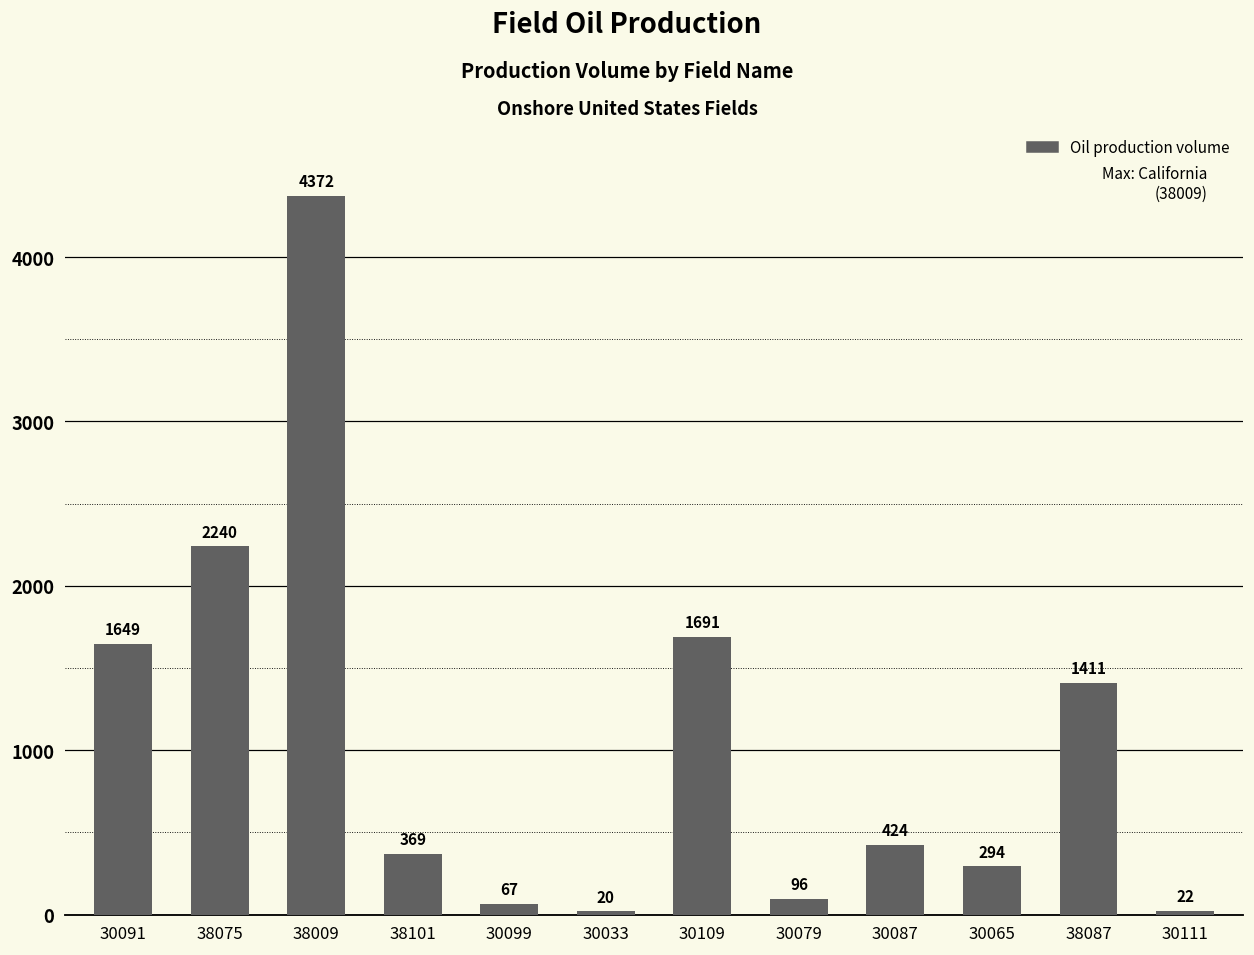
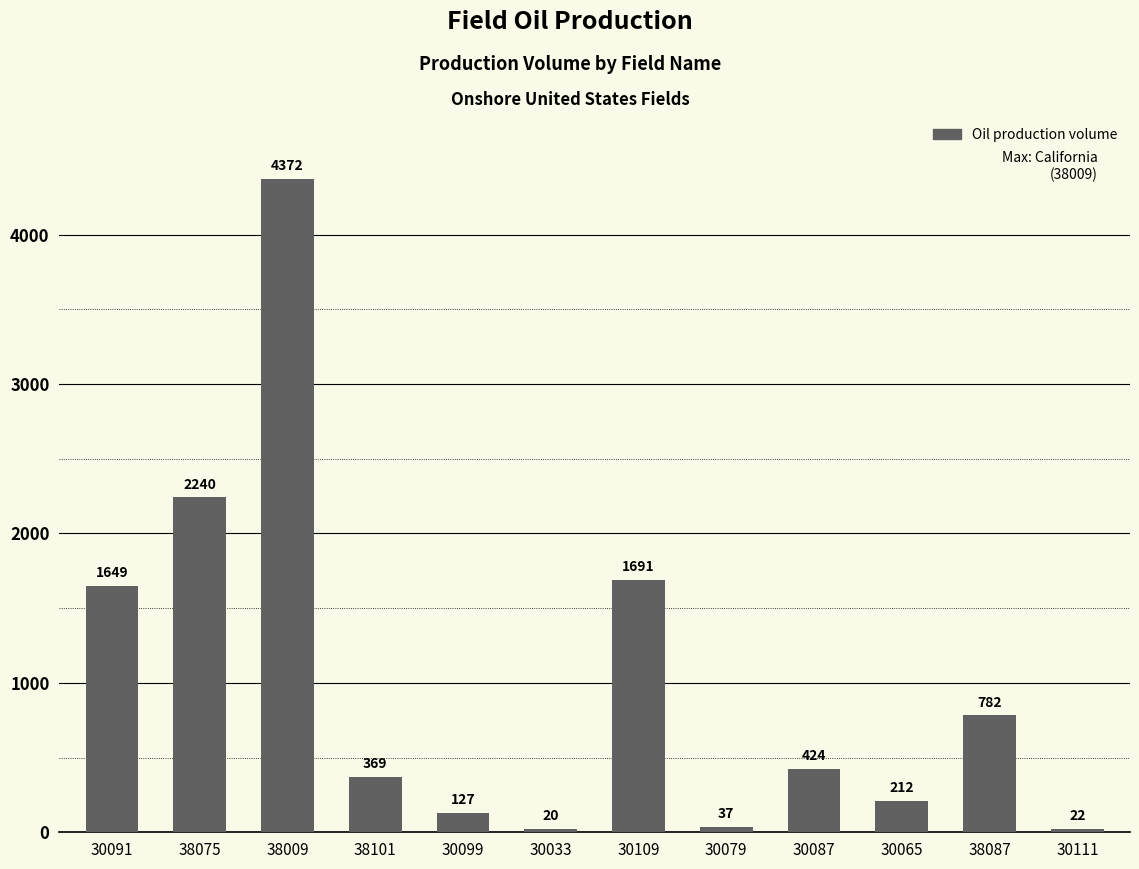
30099: 67 -> 127
30079: 96 -> 37
30065: 294 -> 212
38087: 1411 -> 782
